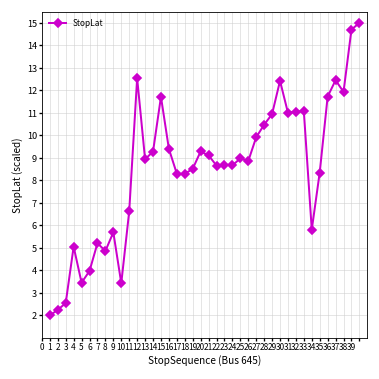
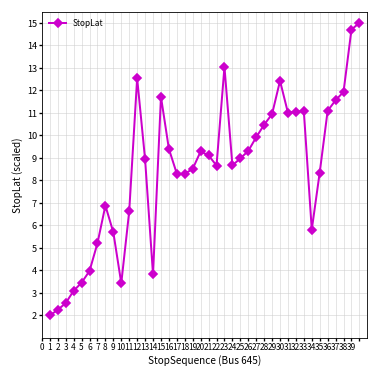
4: 5.1 -> 3.1
8: 4.9 -> 6.9
14: 9.3 -> 3.8
23: 8.7 -> 13.0
26: 8.9 -> 9.3
36: 11.7 -> 11.1
37: 12.5 -> 11.6
